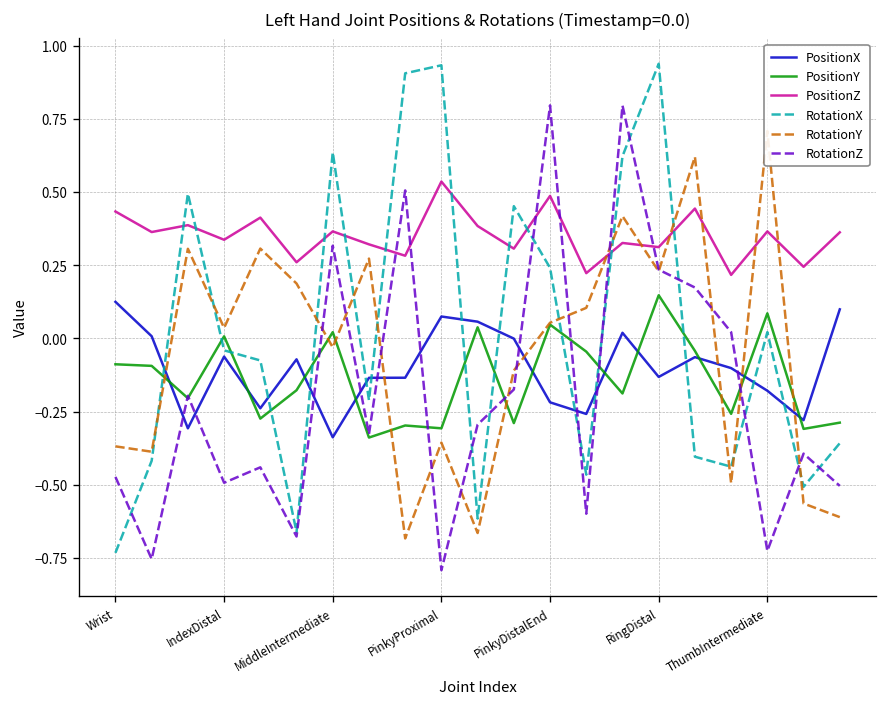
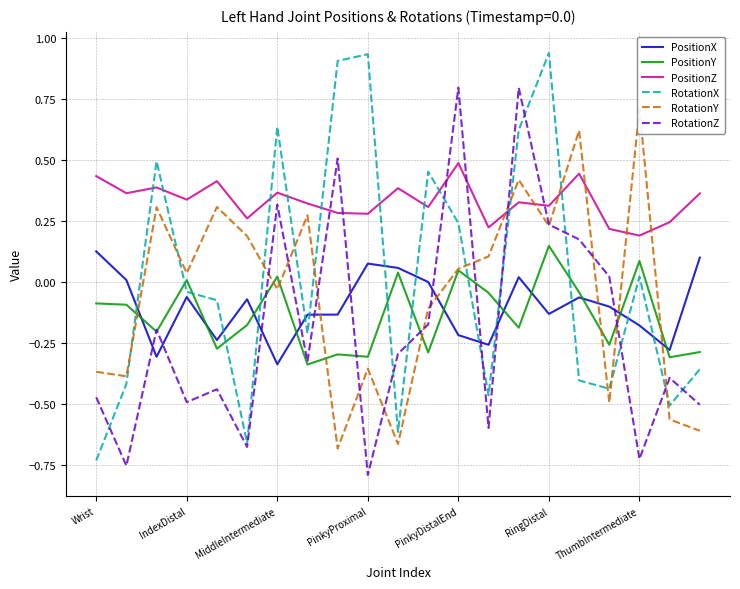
PositionZ, PinkyProximal: 0.54 -> 0.28
PositionZ, ThumbIntermediate: 0.37 -> 0.19
